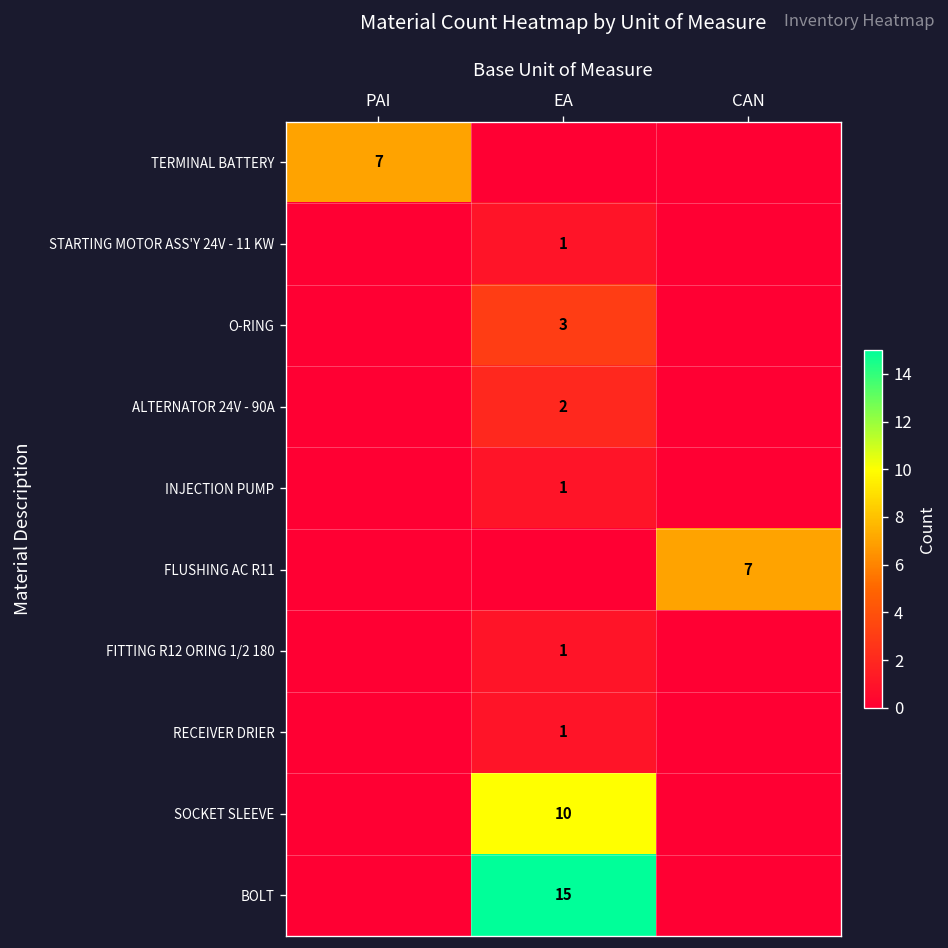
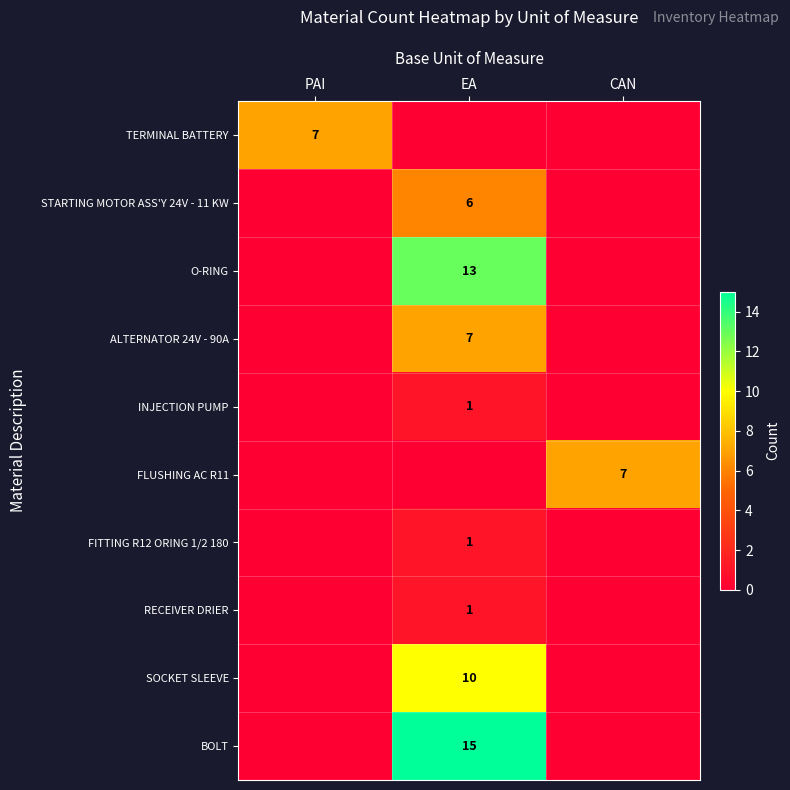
STARTING MOTOR ASS'Y 24V - 11 KW, EA: 1 -> 6
O-RING, EA: 3 -> 13
ALTERNATOR 24V - 90A, EA: 2 -> 7
